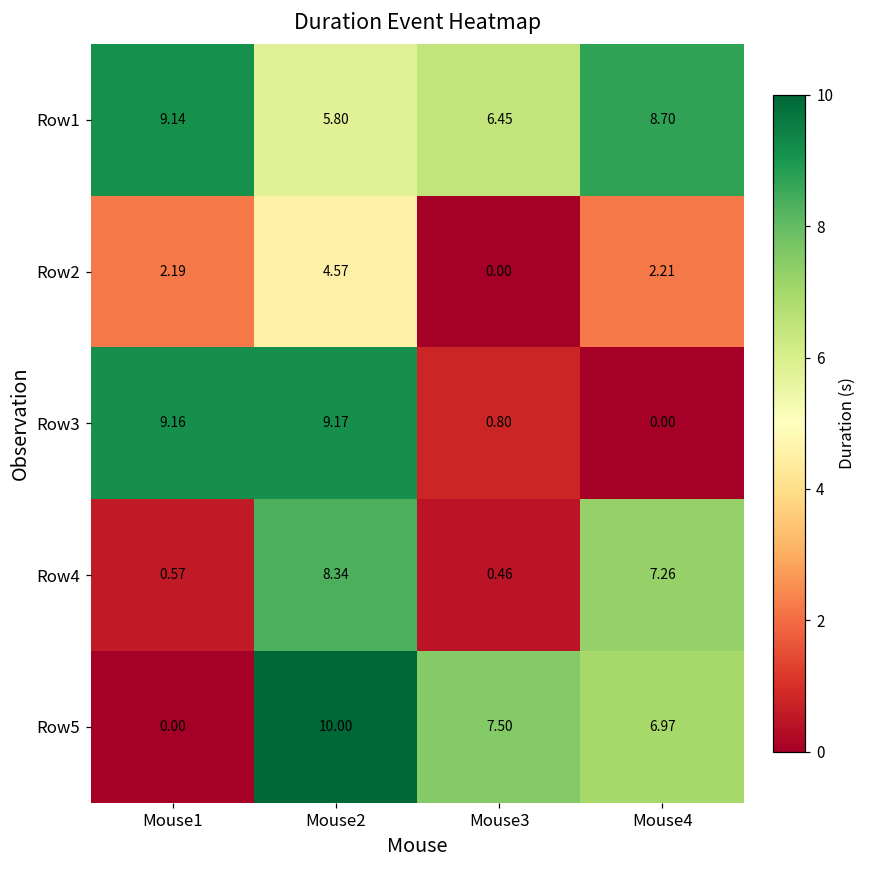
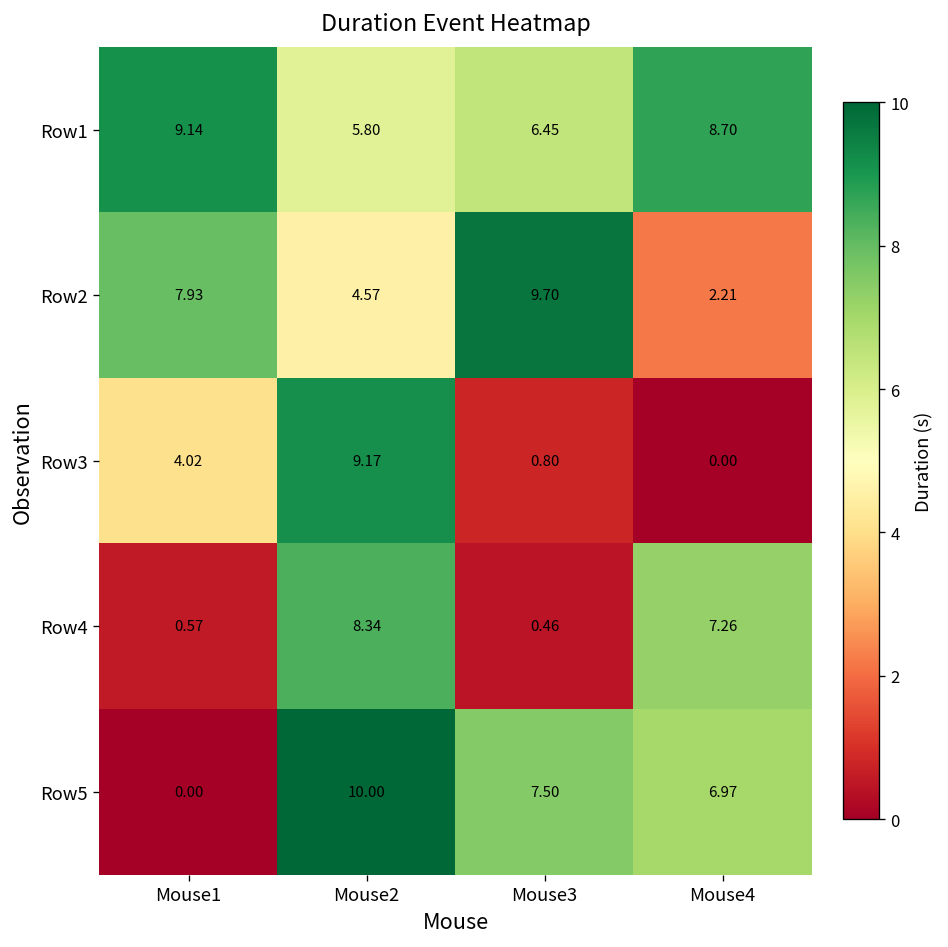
Row2, Mouse1: 2.19 -> 7.93
Row2, Mouse3: 0.00 -> 9.70
Row3, Mouse1: 9.16 -> 4.02
